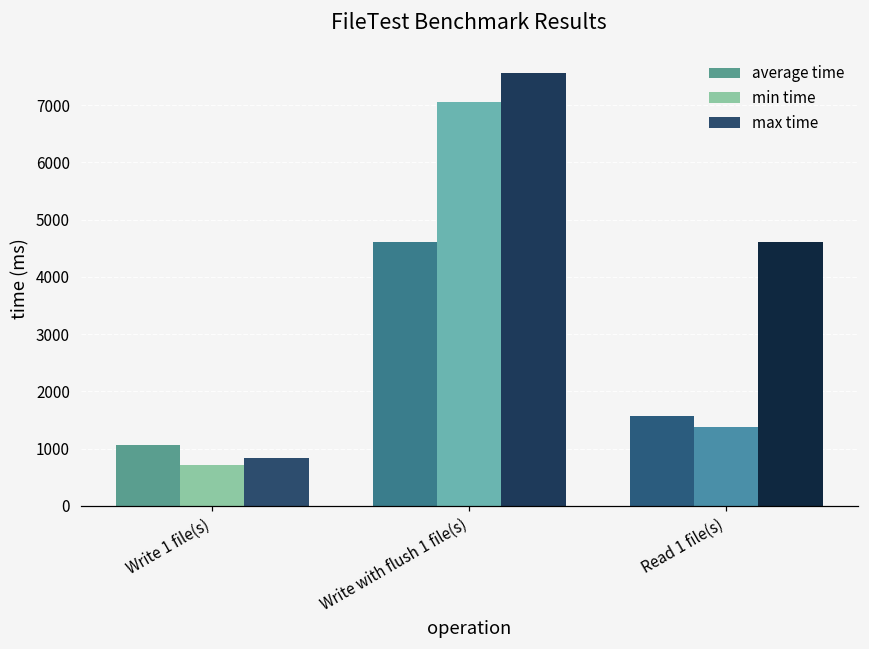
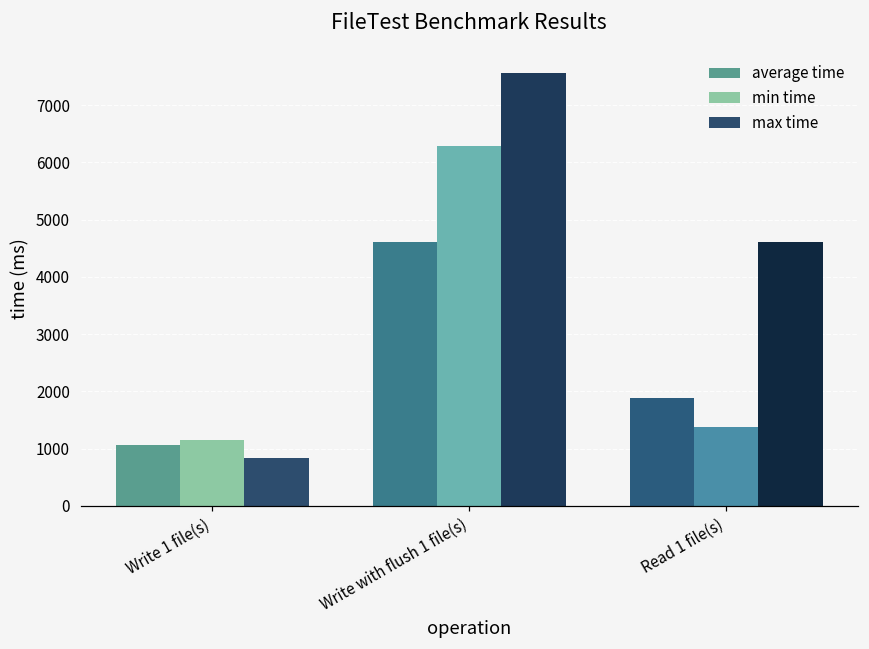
min time, Write 1 file(s): 700 -> 1200
min time, Write with flush 1 file(s): 7100 -> 6300
average time, Read 1 file(s): 1600 -> 1900
